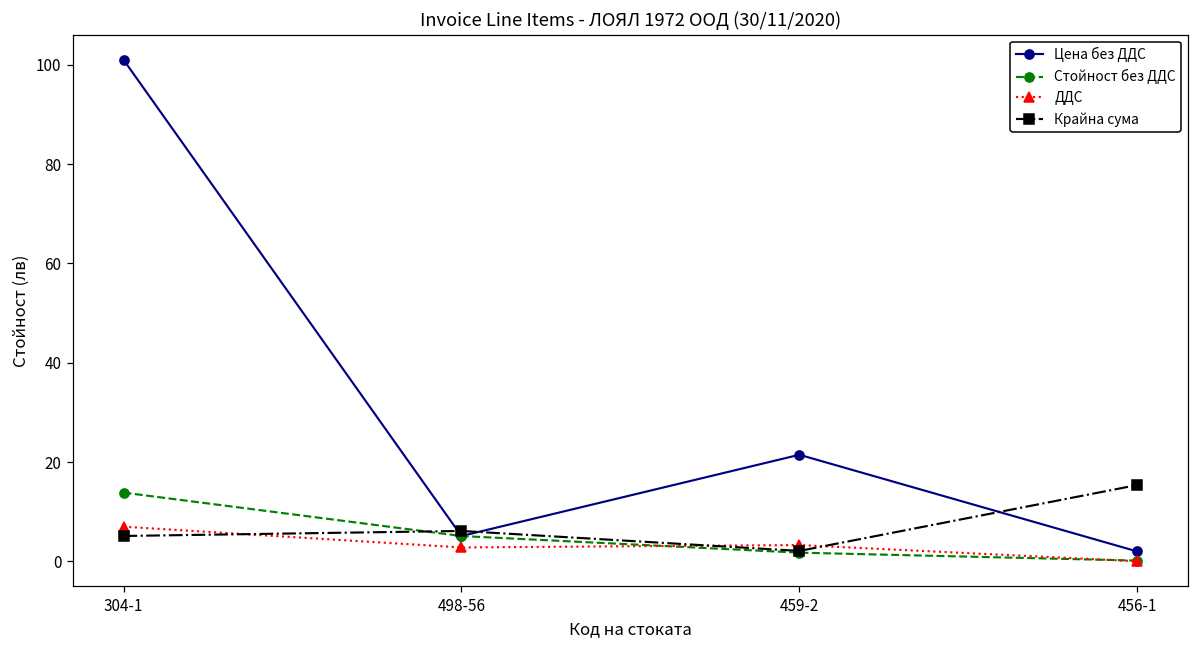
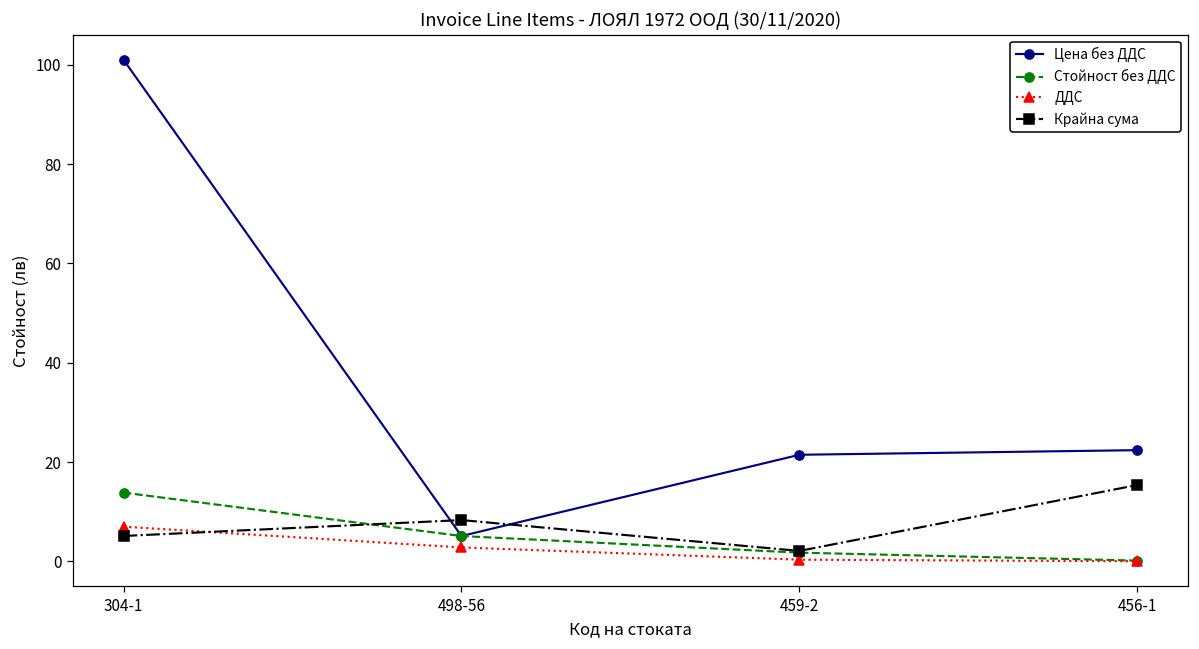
Крайна сума, 498-56: 6 -> 8
ДДС, 459-2: 3 -> 0
Цена без ДДС, 456-1: 2 -> 22
